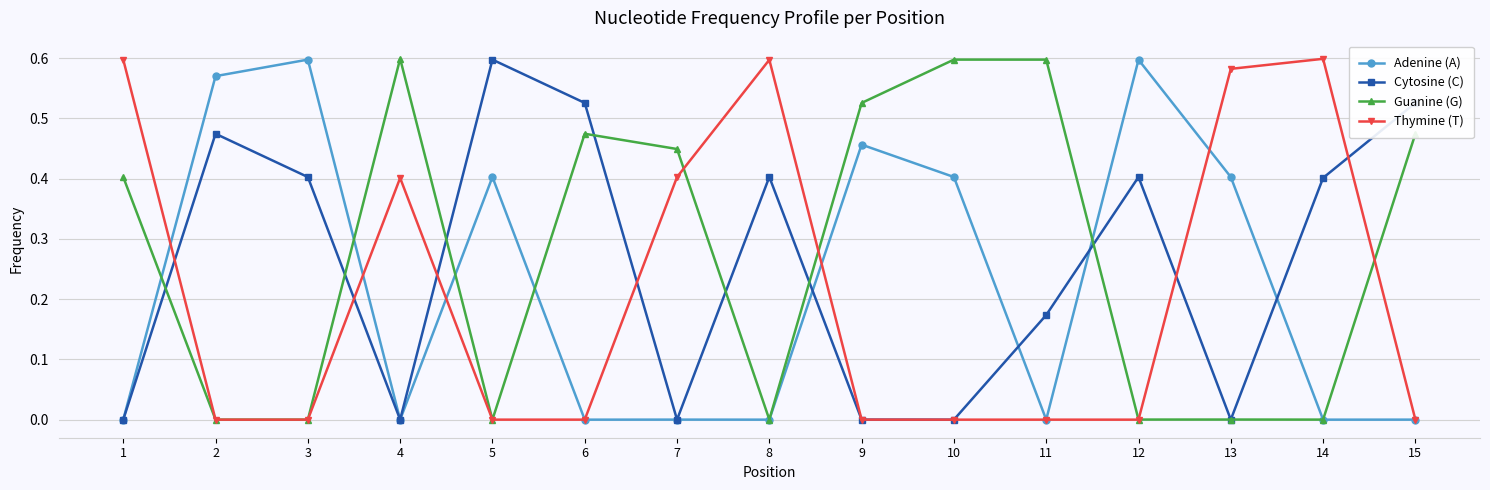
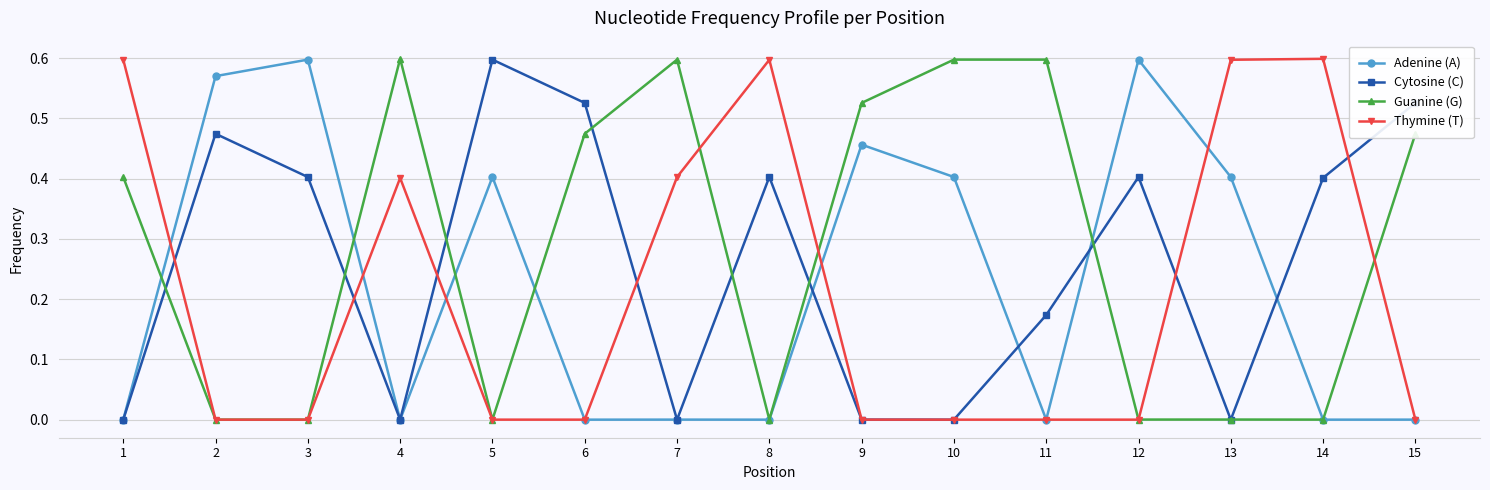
Guanine (G), 7: 0.45 -> 0.60
Thymine (T), 13: 0.58 -> 0.60
